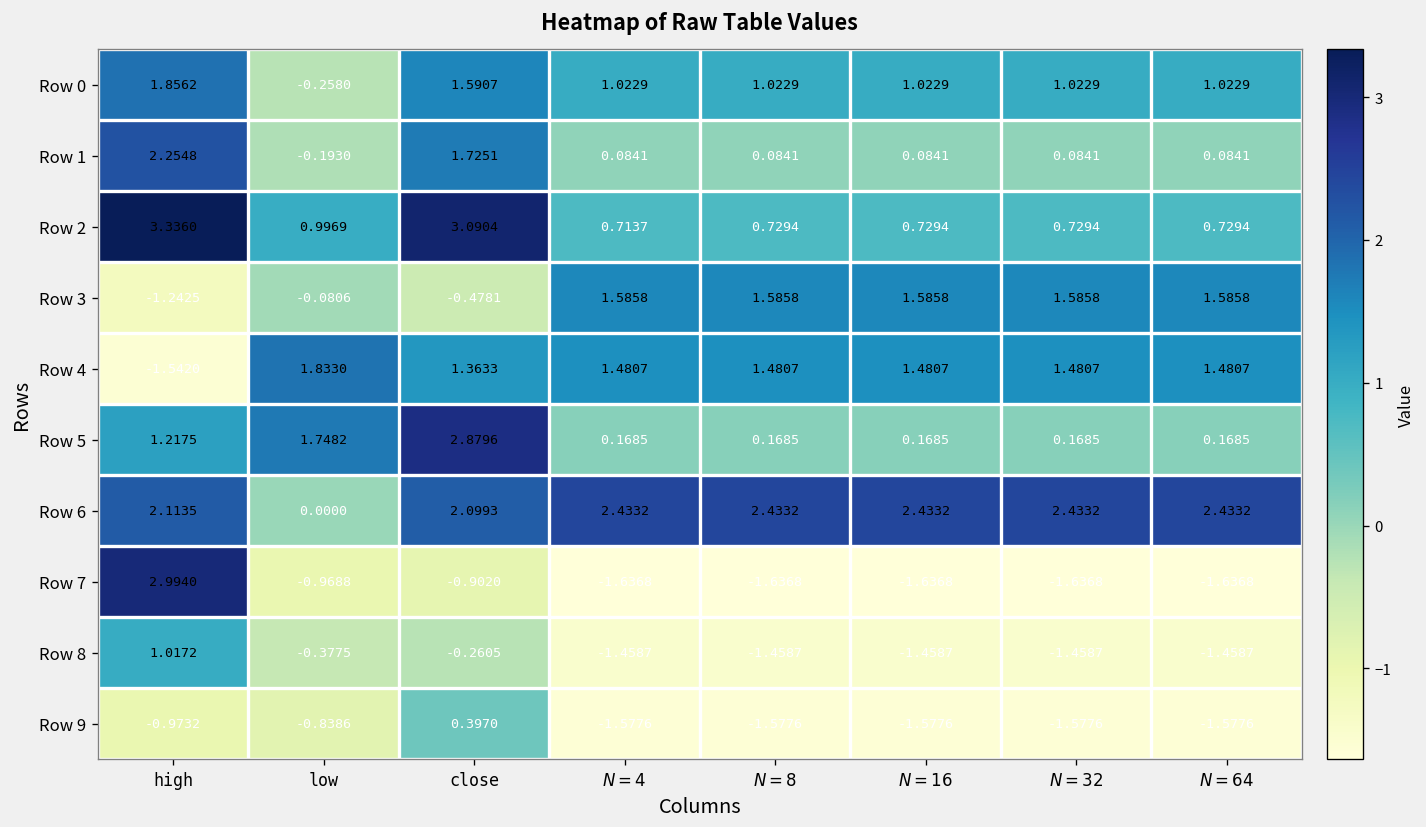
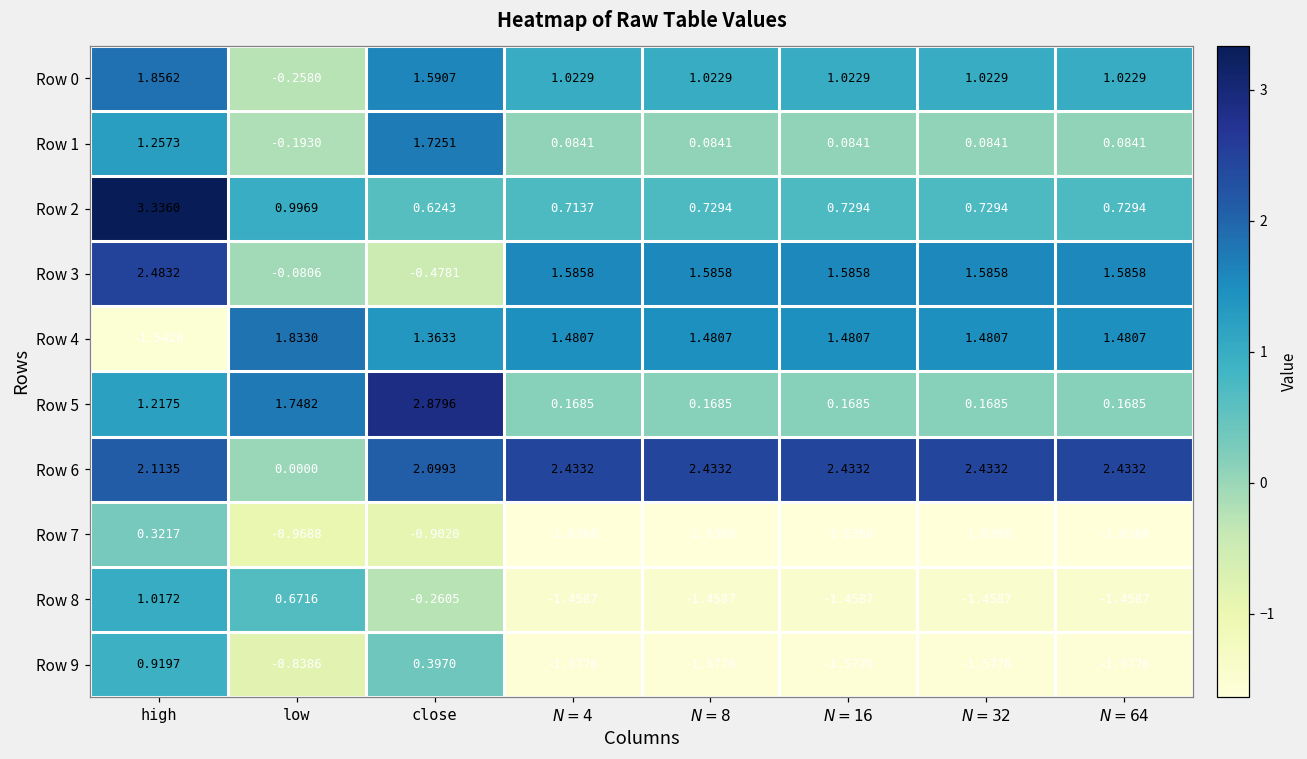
Row 1, high: 2.2548 -> 1.2573
Row 2, close: 3.0904 -> 0.6243
Row 3, high: -1.2425 -> 2.4832
Row 7, high: 2.9940 -> 0.3217
Row 8, low: -0.3775 -> 0.6716
Row 9, high: -0.9732 -> 0.9197
